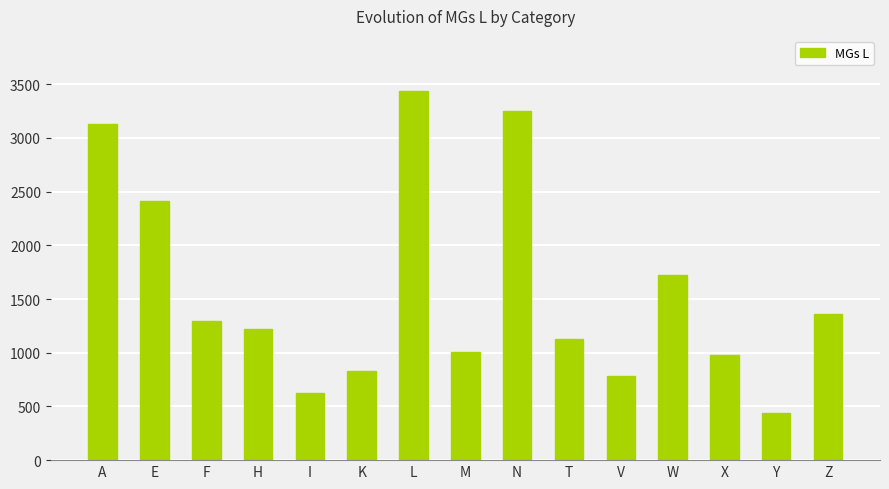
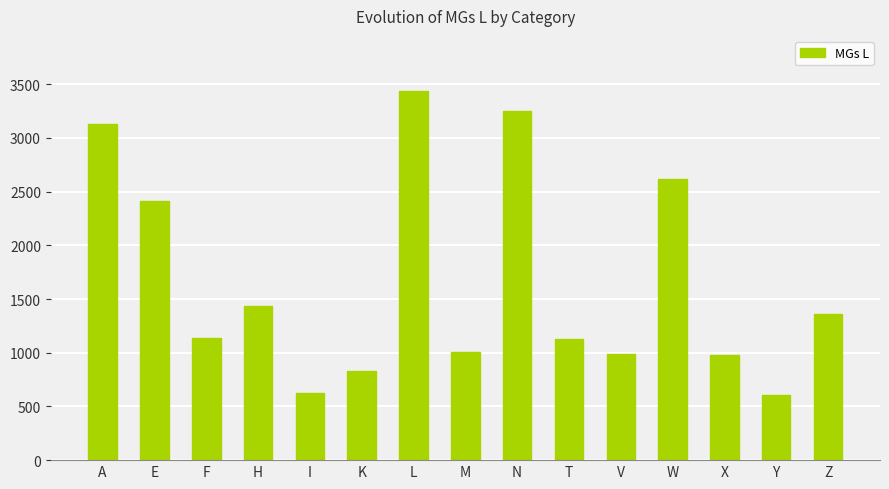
F: 1290 -> 1130
H: 1220 -> 1430
V: 780 -> 980
W: 1720 -> 2610
Y: 440 -> 600
